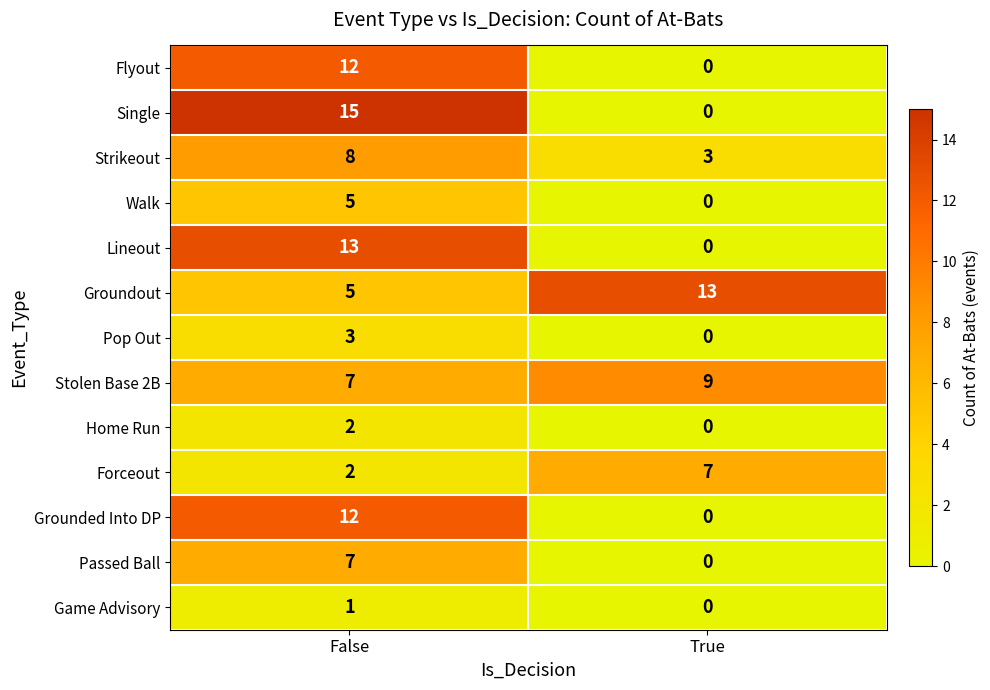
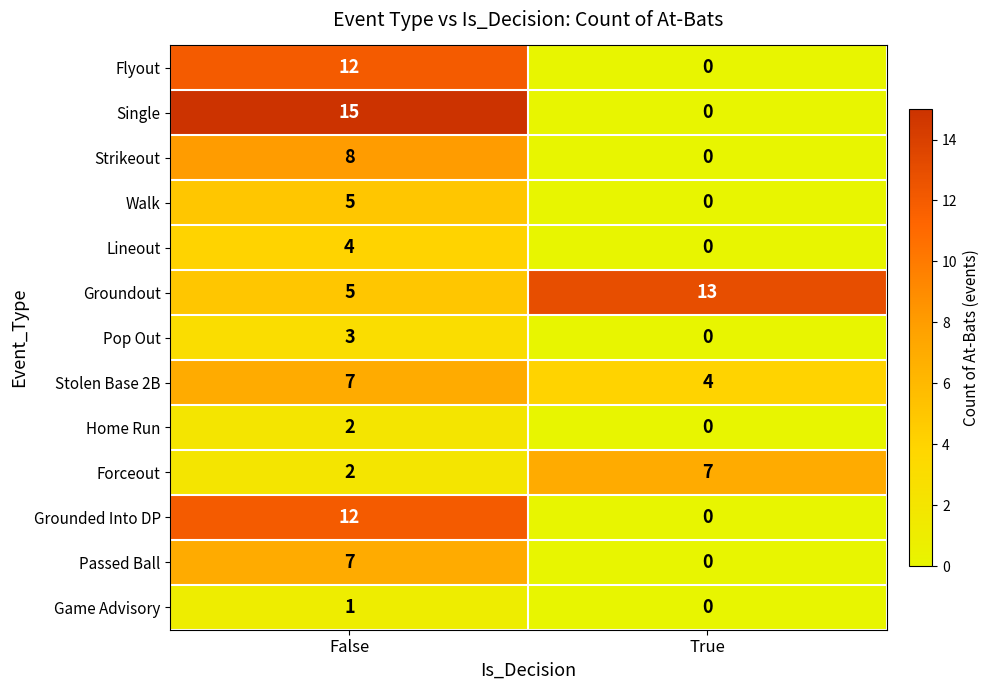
Strikeout, True: 3 -> 0
Lineout, False: 13 -> 4
Stolen Base 2B, True: 9 -> 4
